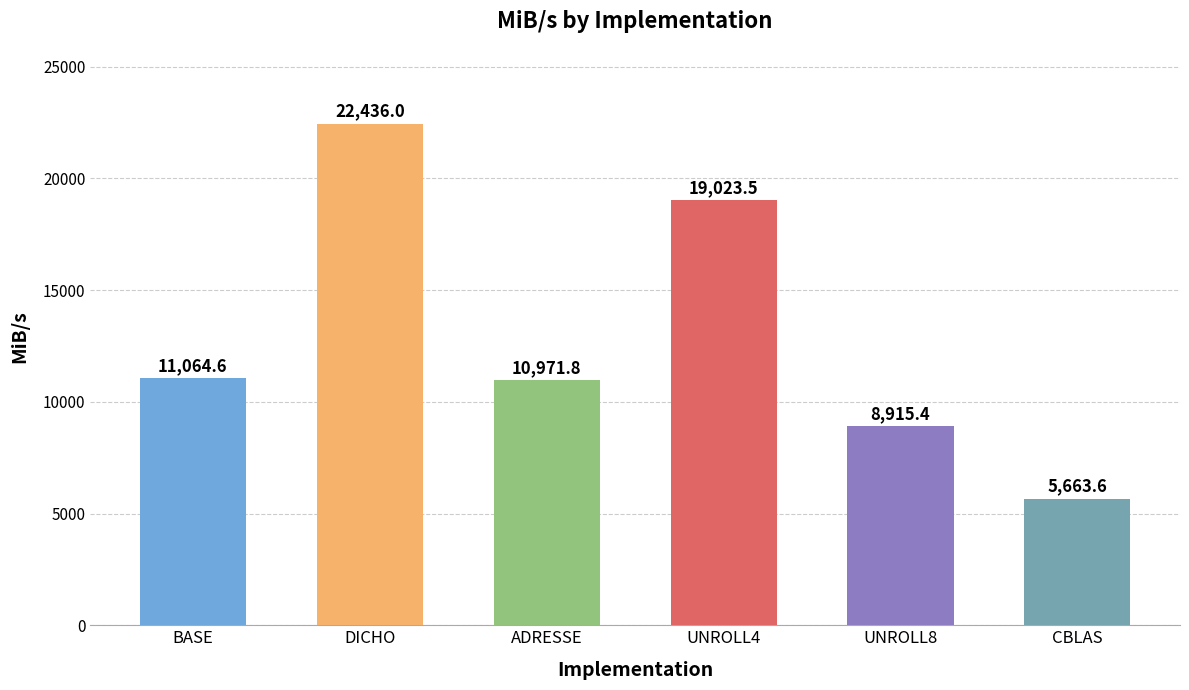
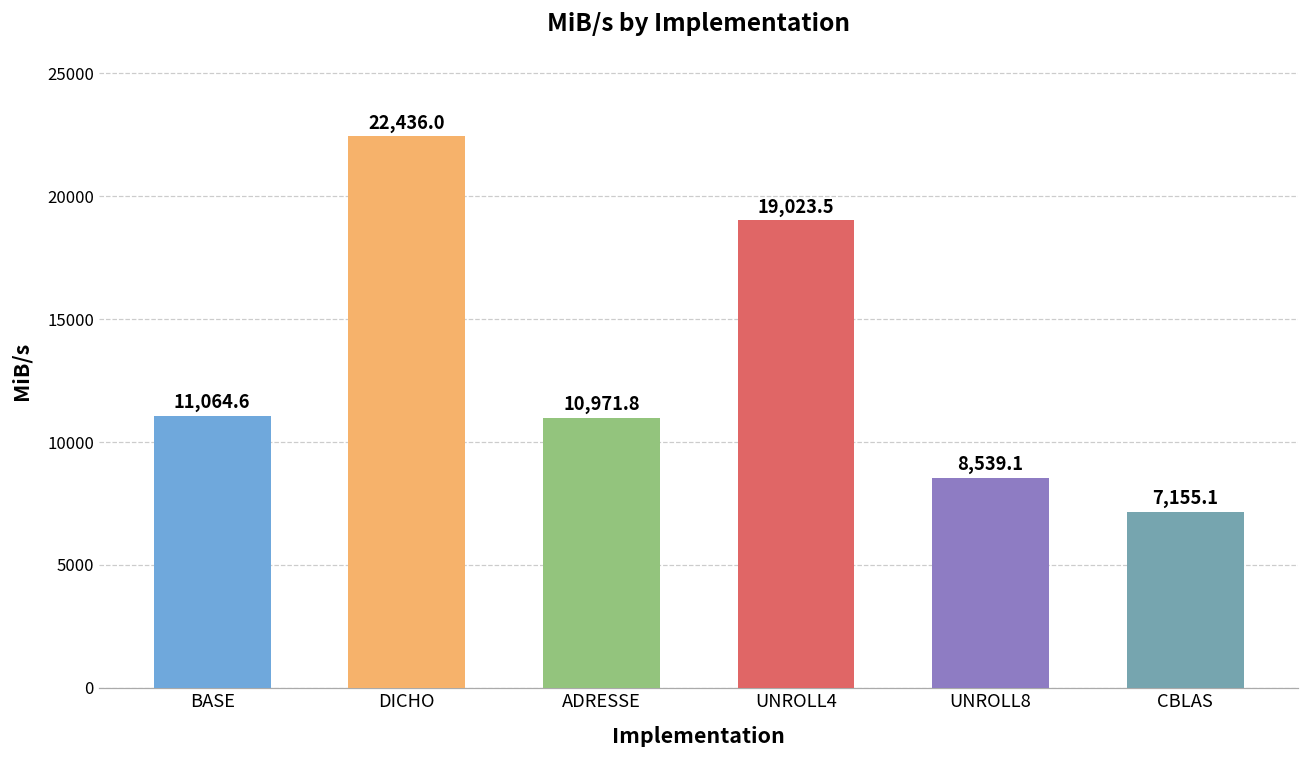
UNROLL8: 8,915.4 -> 8,539.1
CBLAS: 5,663.6 -> 7,155.1
